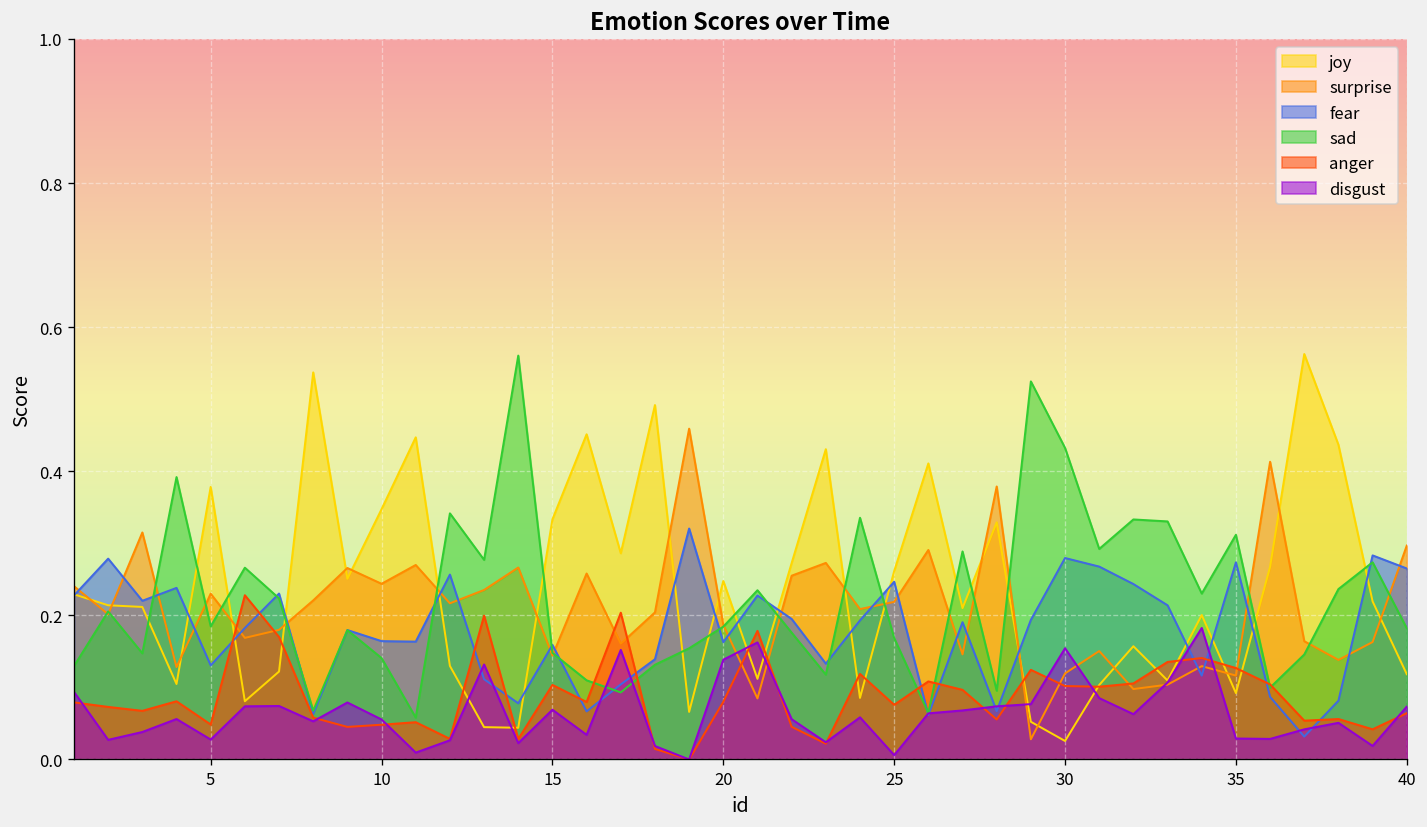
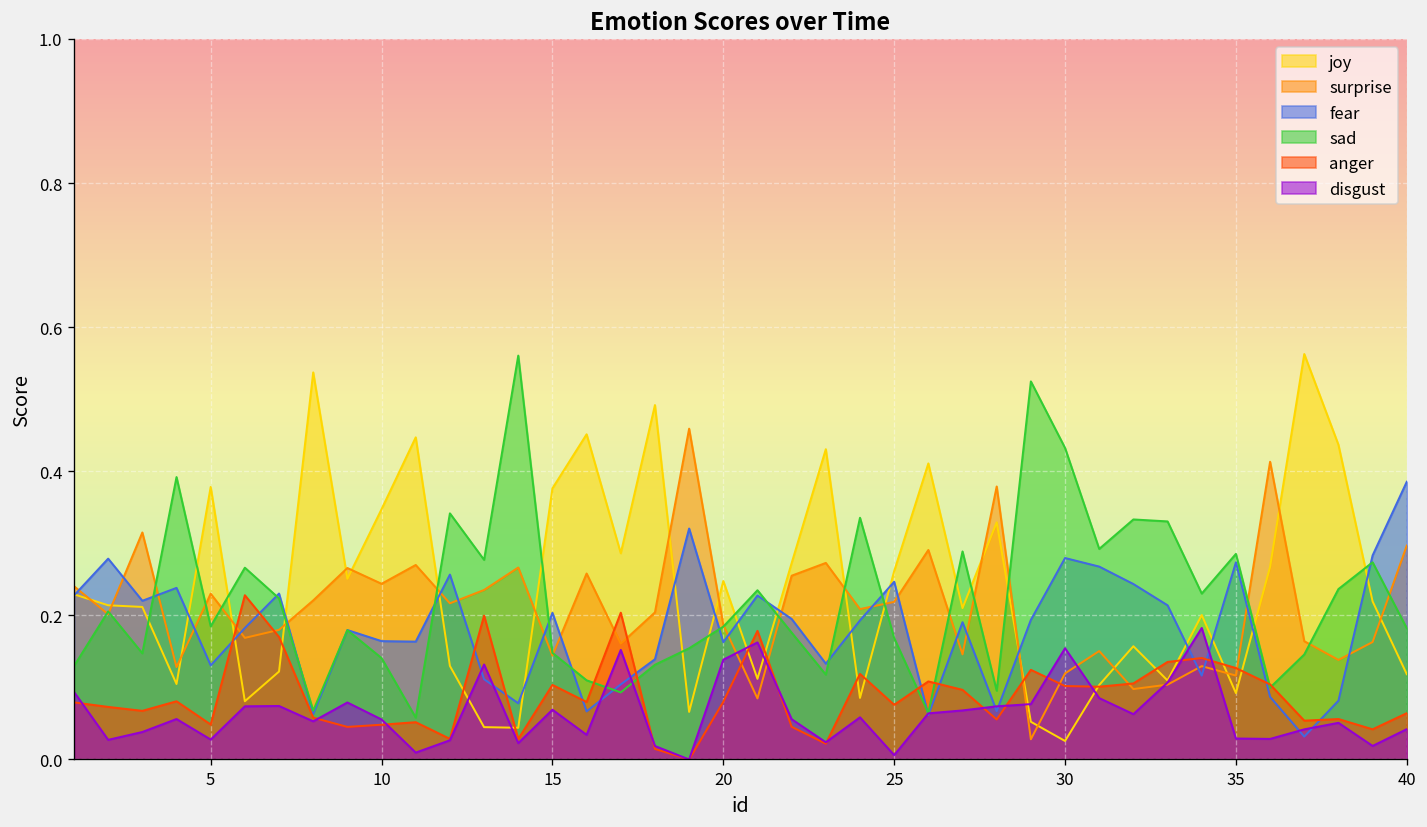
joy, 15: 0.33 -> 0.38
fear, 15: 0.16 -> 0.20
sad, 35: 0.31 -> 0.29
fear, 40: 0.27 -> 0.39
disgust, 40: 0.07 -> 0.04
